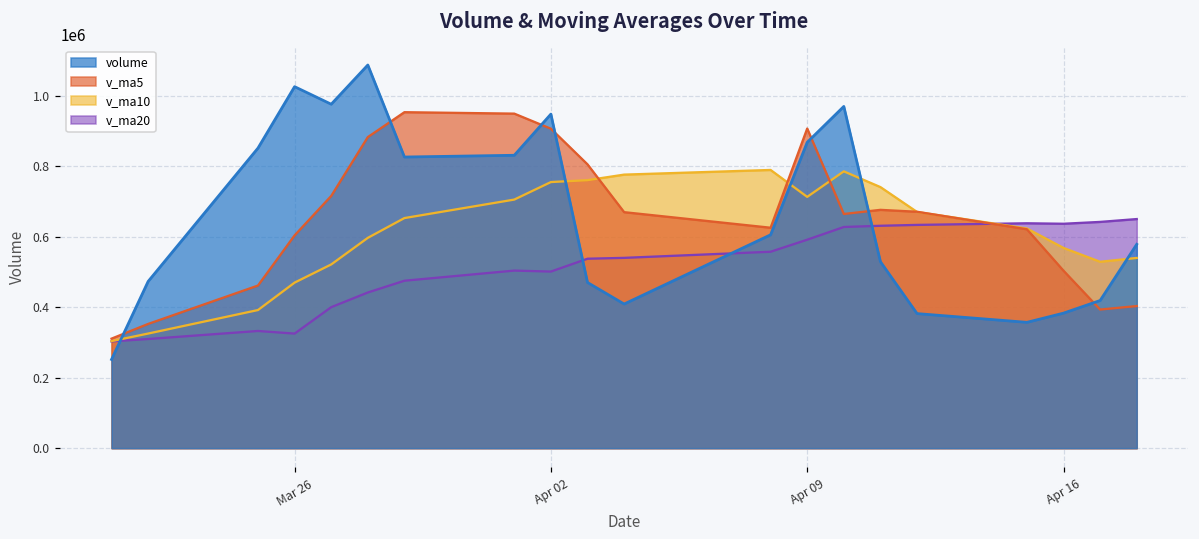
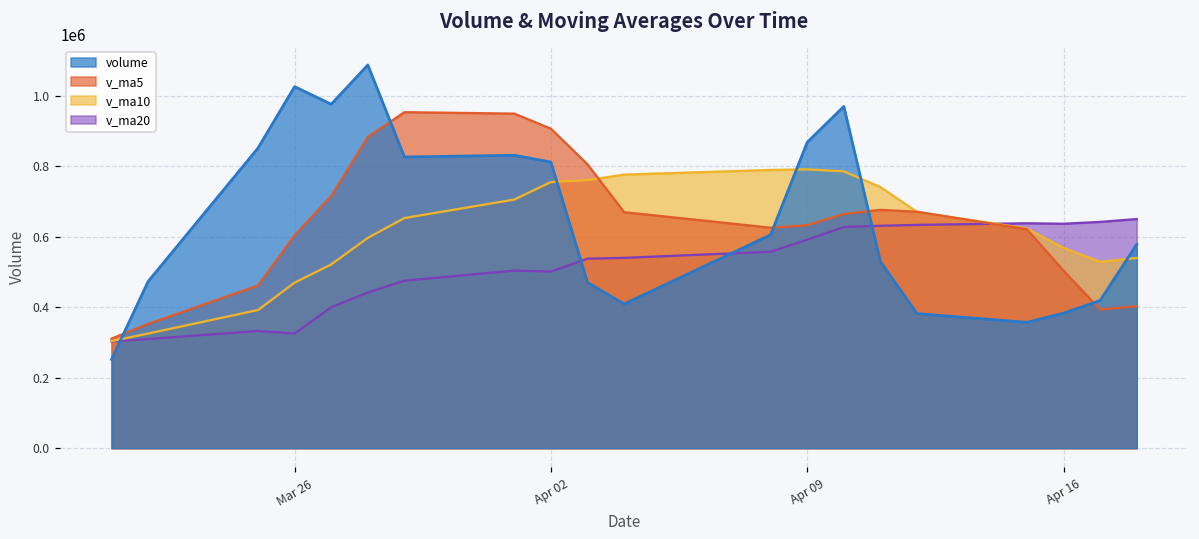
volume, Apr 02: 950000 -> 810000
v_ma10, Apr 09: 710000 -> 790000
v_ma5, Apr 09: 910000 -> 630000
